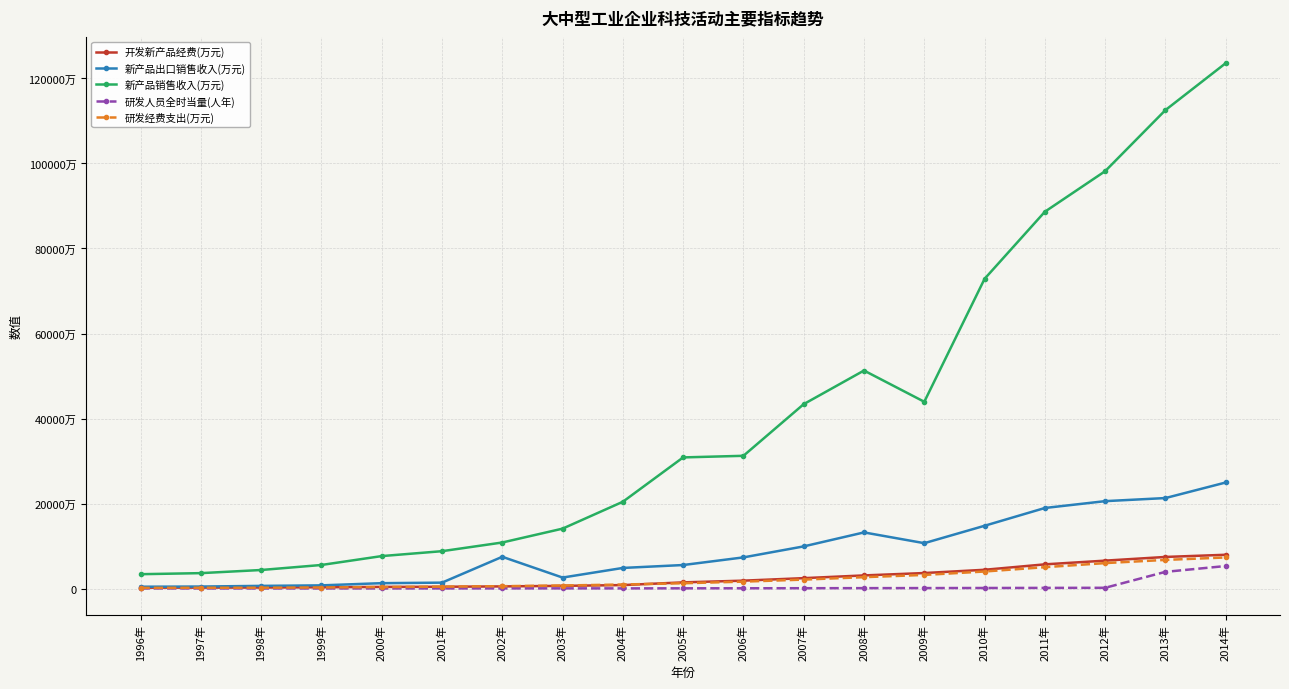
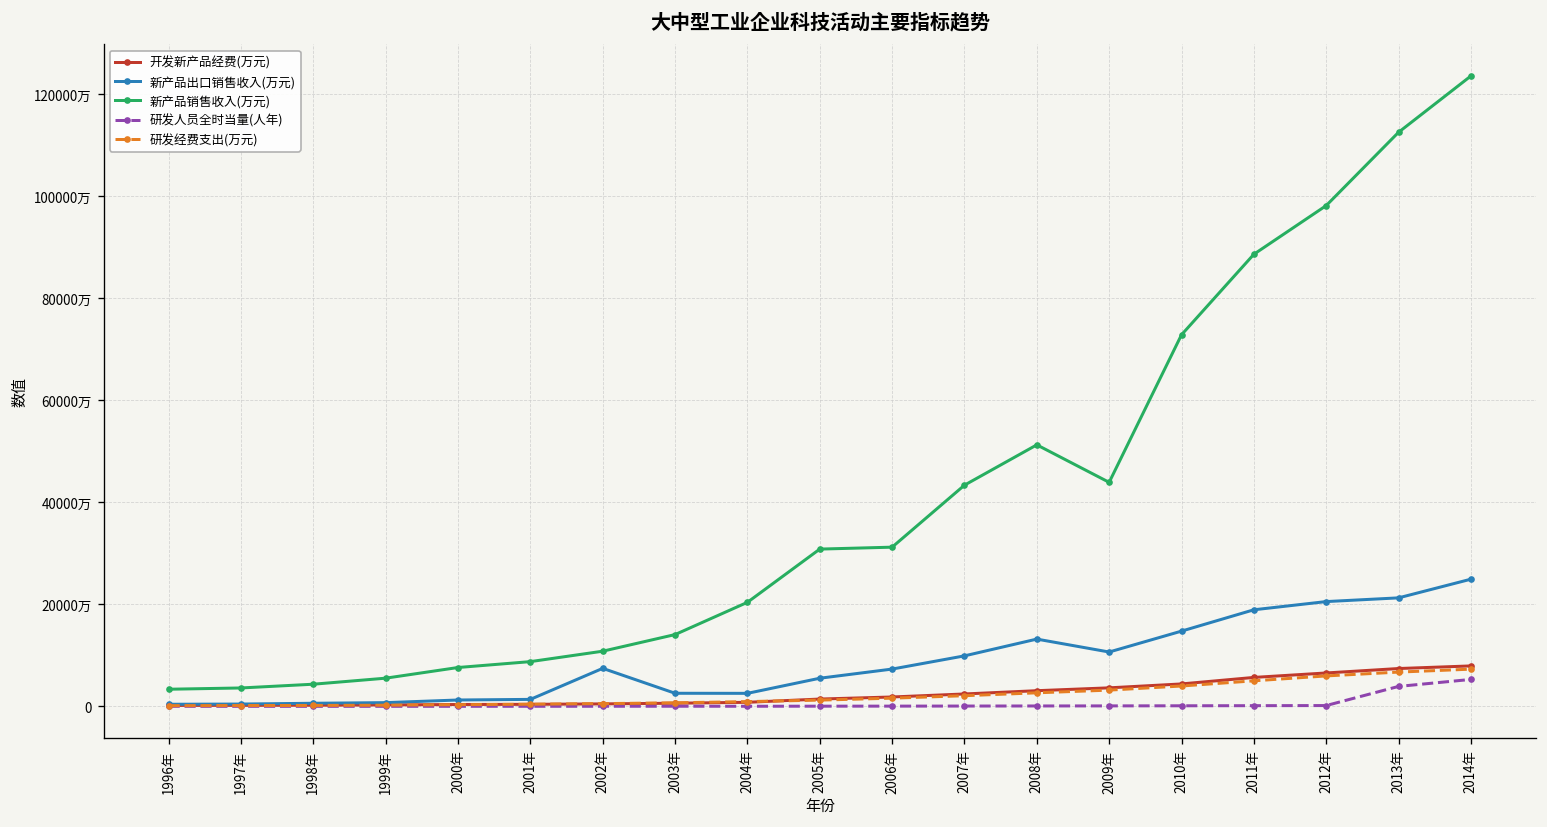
新产品出口销售收入(万元), 2004年: 5000万 -> 3000万
